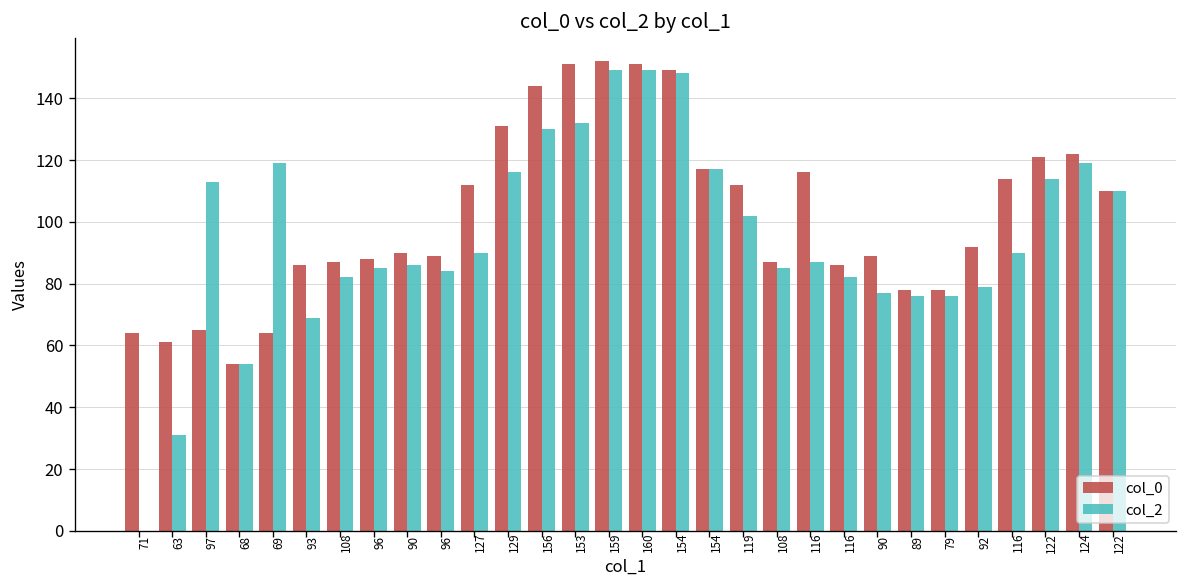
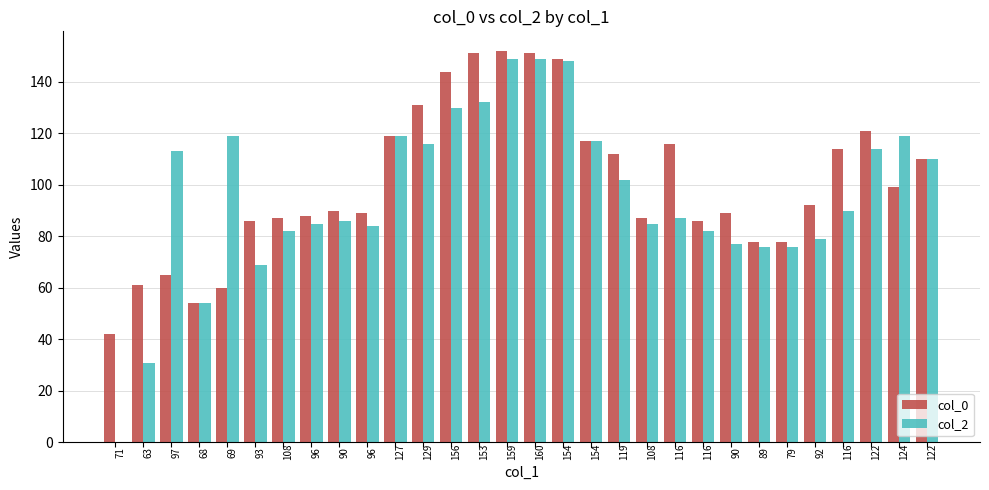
col_0, 71: 64 -> 42
col_0, 69: 64 -> 60
col_0, 127: 112 -> 119
col_2, 127: 90 -> 119
col_0, 124: 122 -> 99
